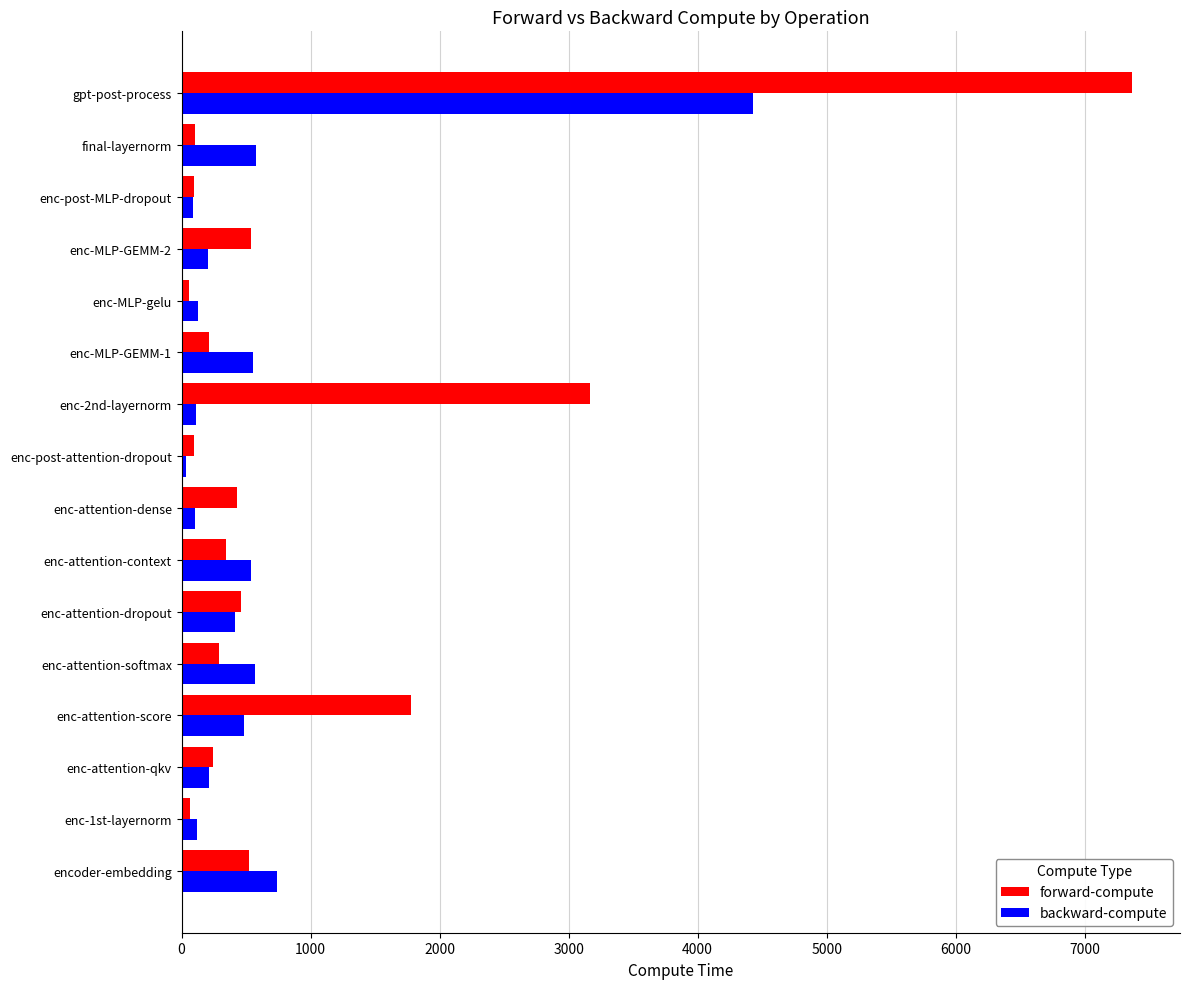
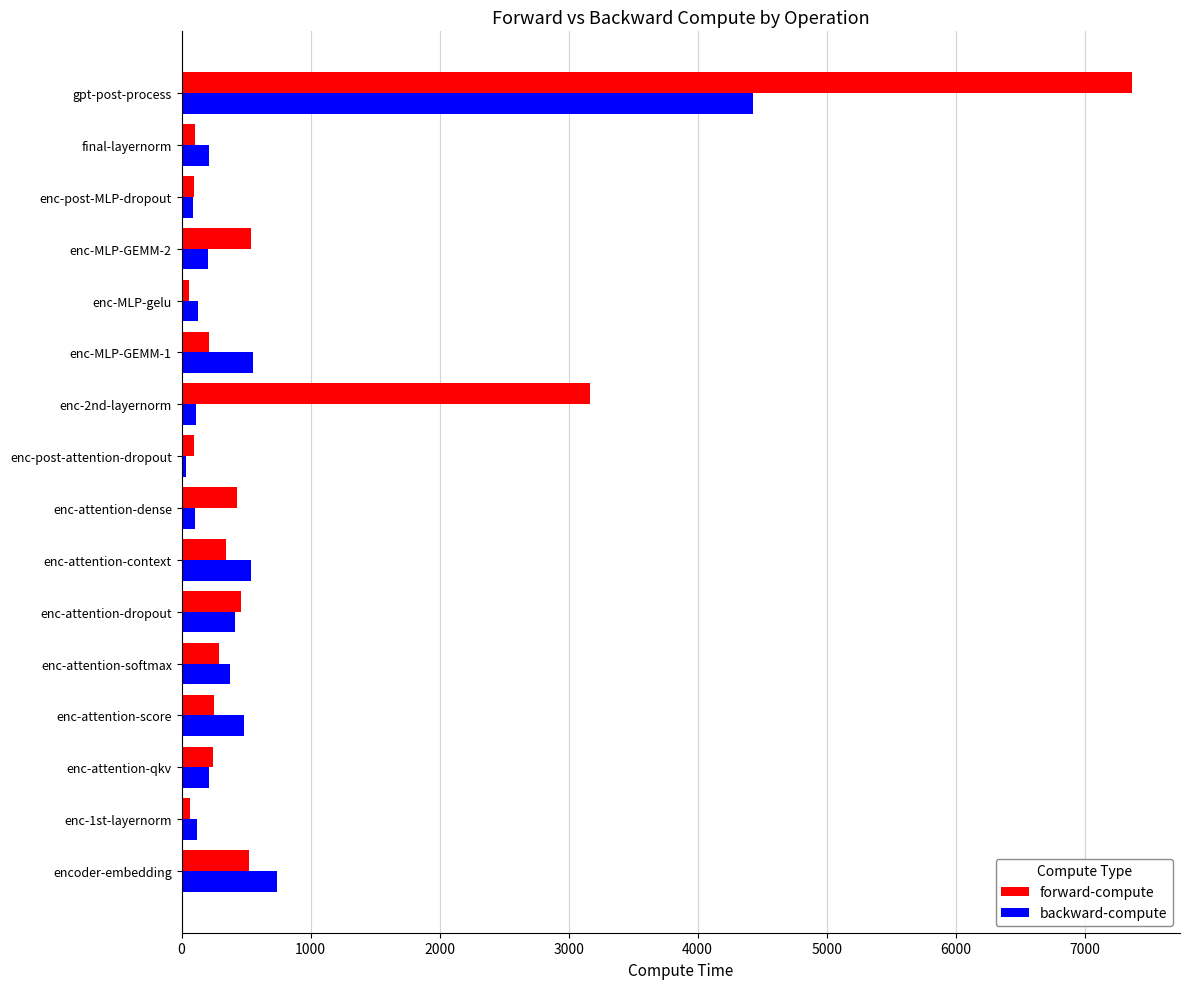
backward-compute, final-layernorm: 580 -> 210
backward-compute, enc-attention-softmax: 570 -> 370
forward-compute, enc-attention-score: 1780 -> 250
